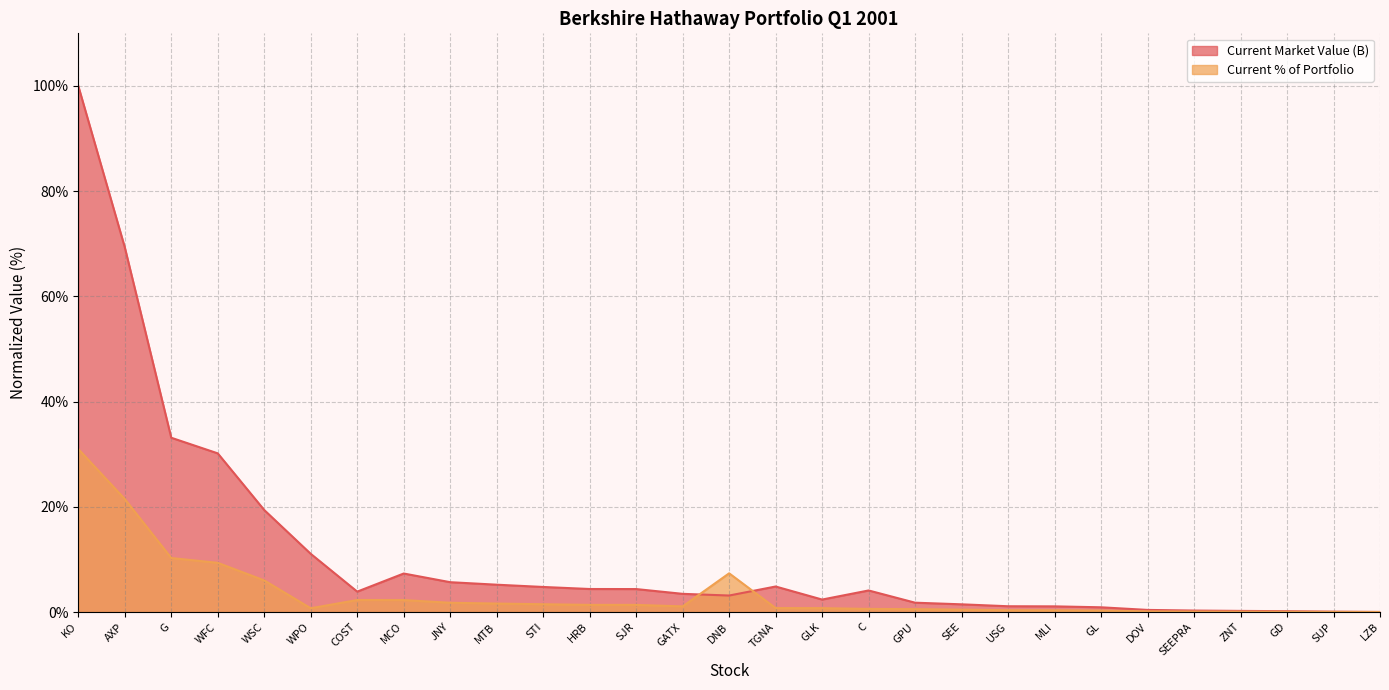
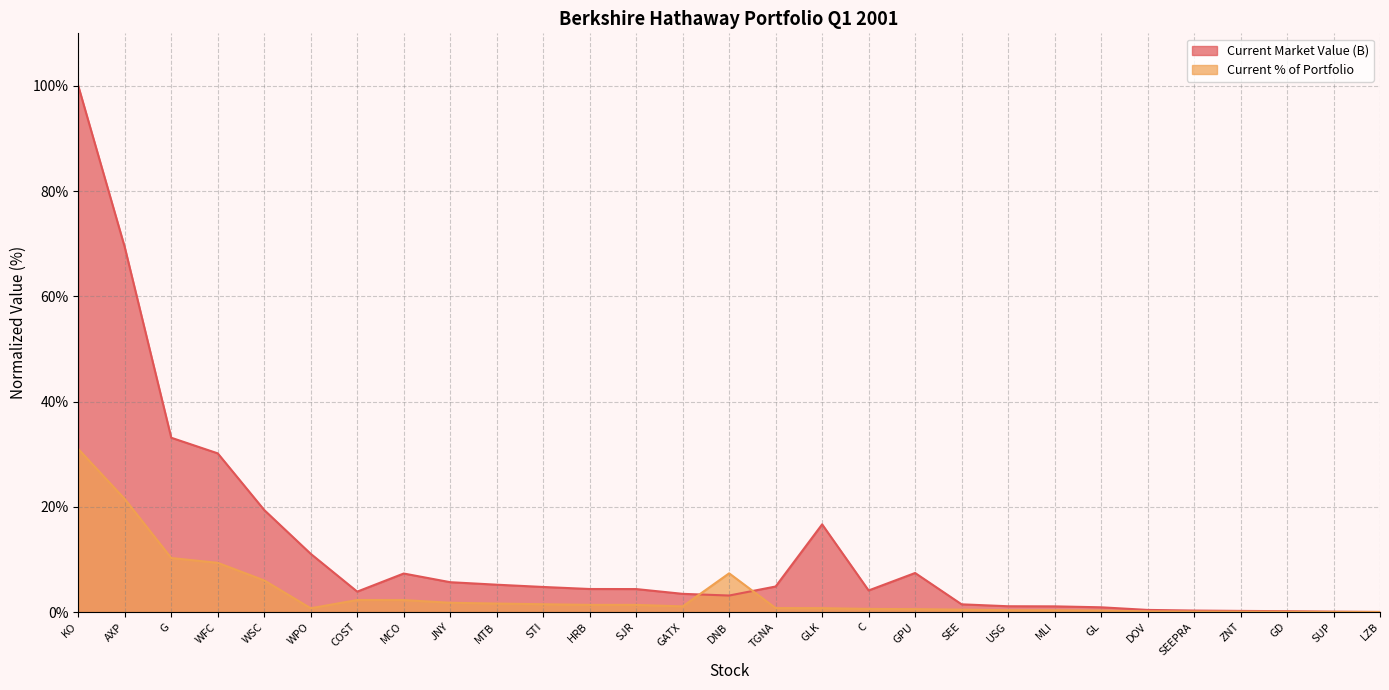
Current Market Value (B), GLK: 2% -> 17%
Current Market Value (B), GPU: 2% -> 7%
